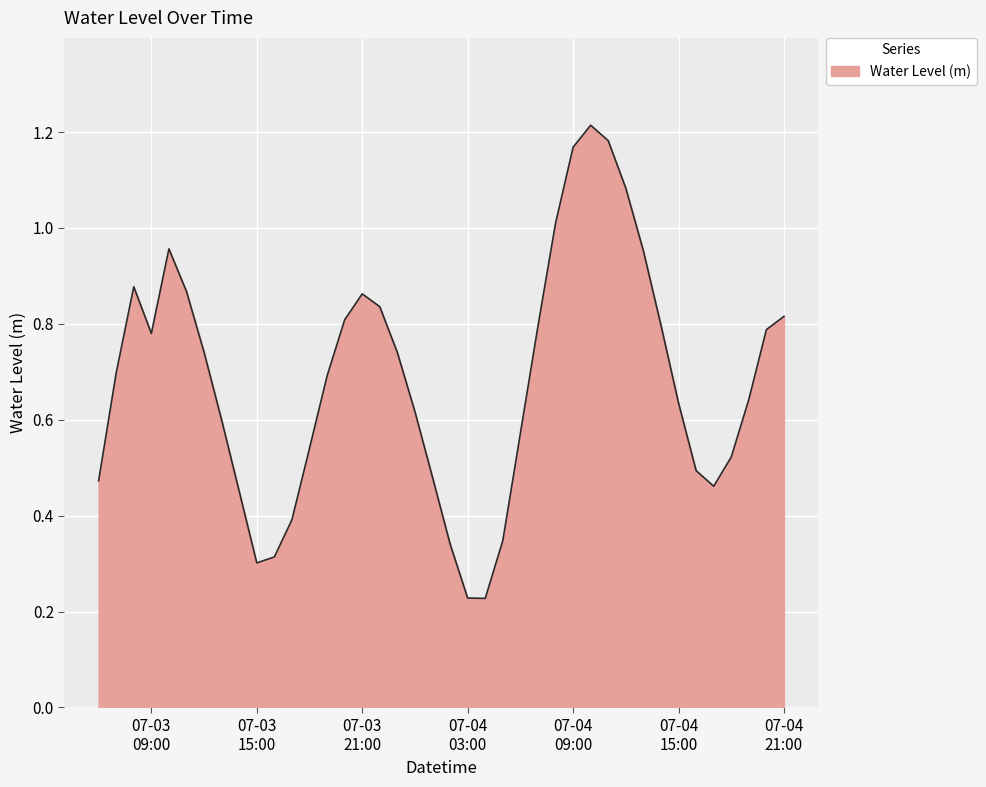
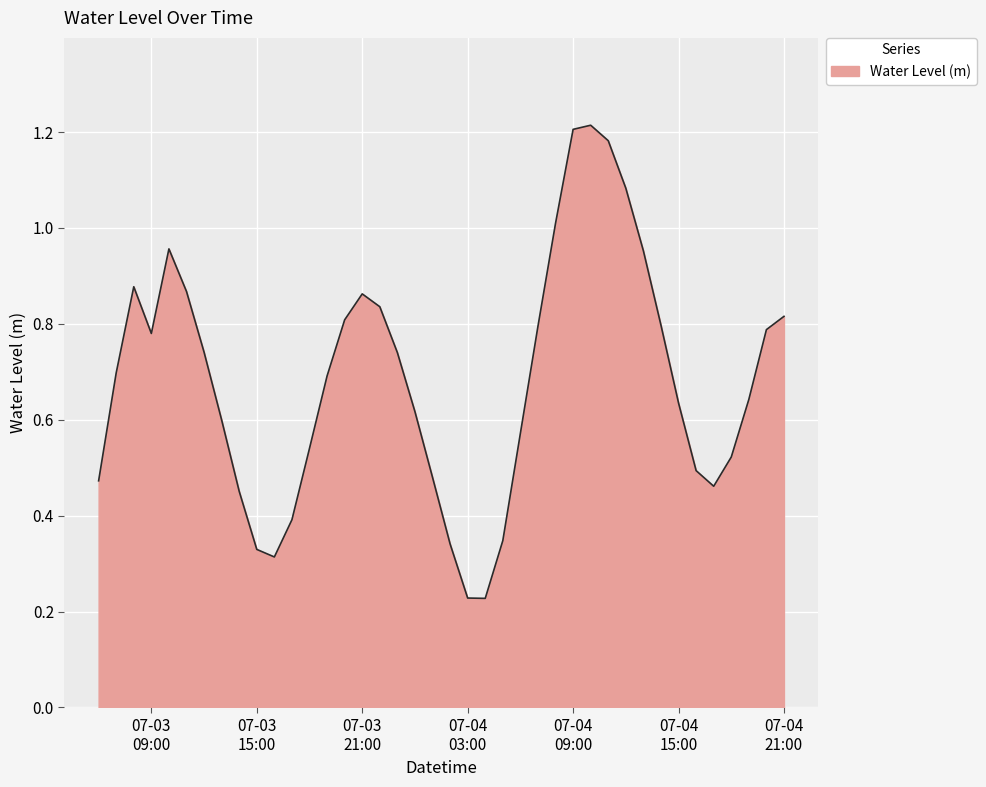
07-03 15:00: 0.30 -> 0.33
07-04 09:00: 1.17 -> 1.21
